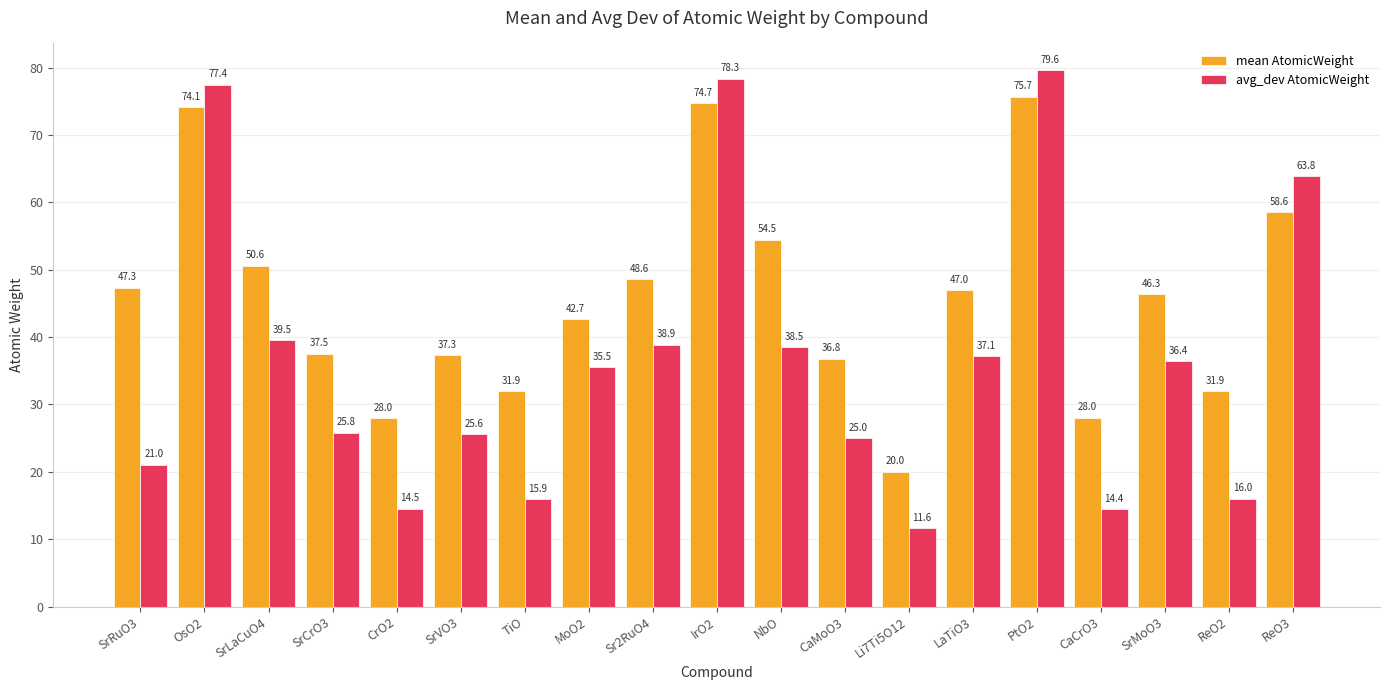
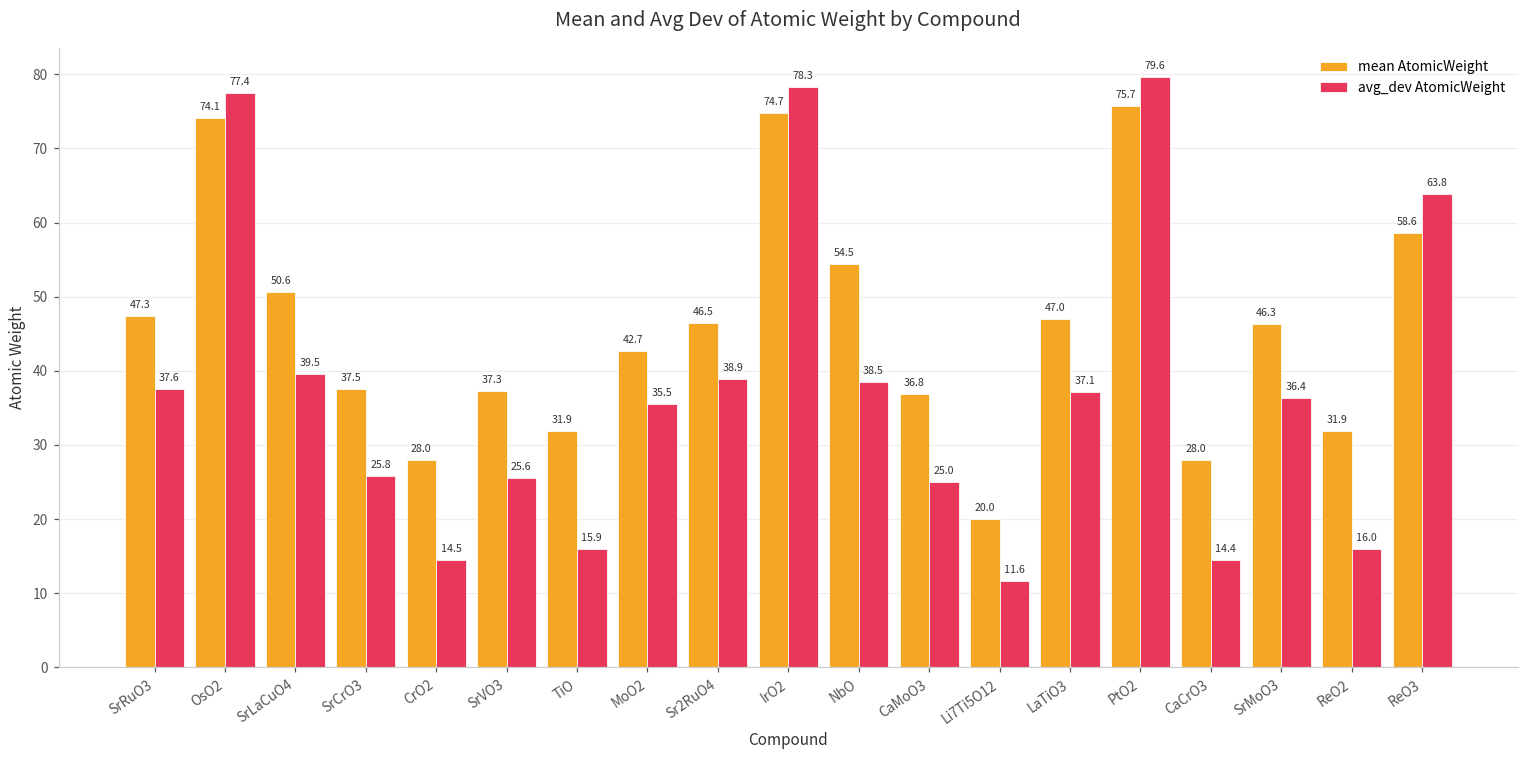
avg_dev AtomicWeight, SrRuO3: 21.0 -> 37.6
mean AtomicWeight, Sr2RuO4: 48.6 -> 46.5
